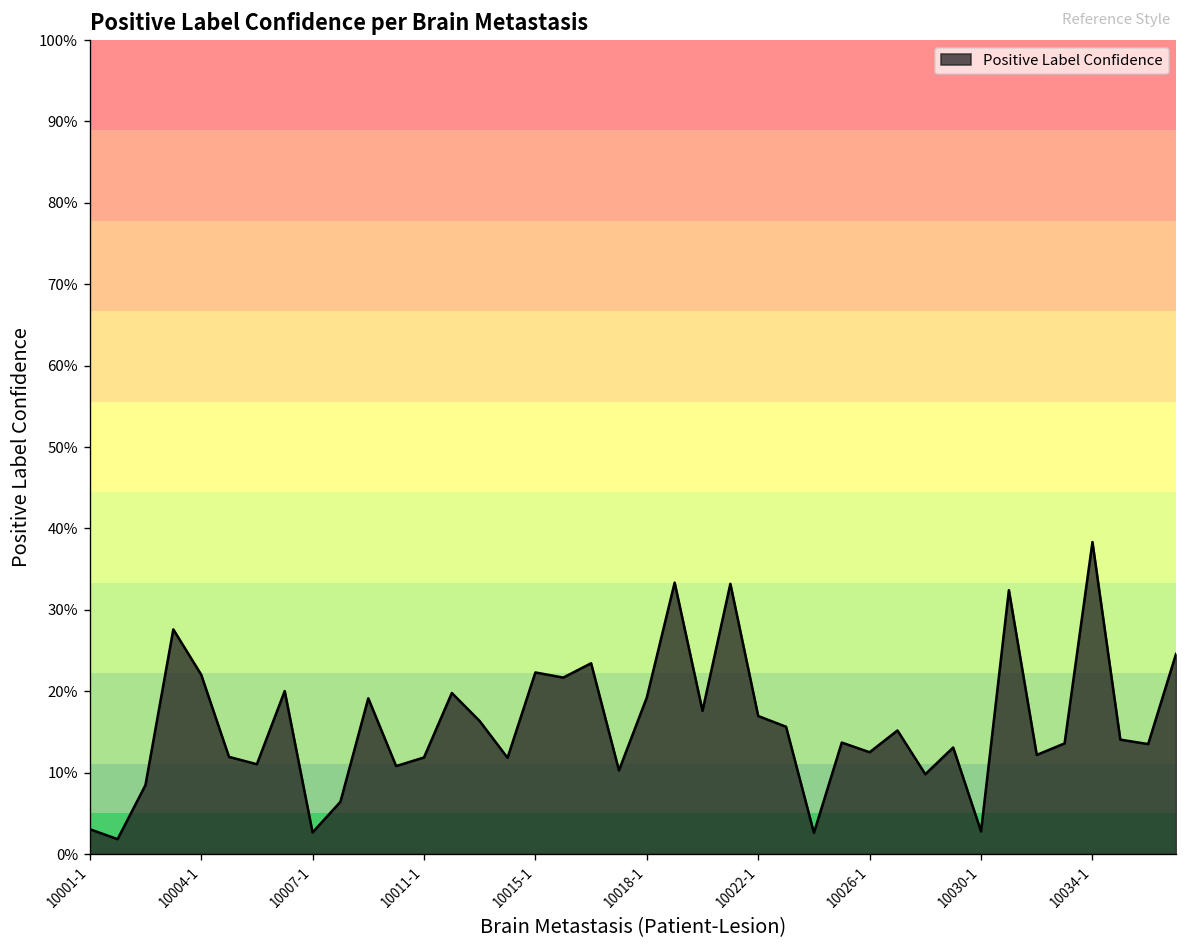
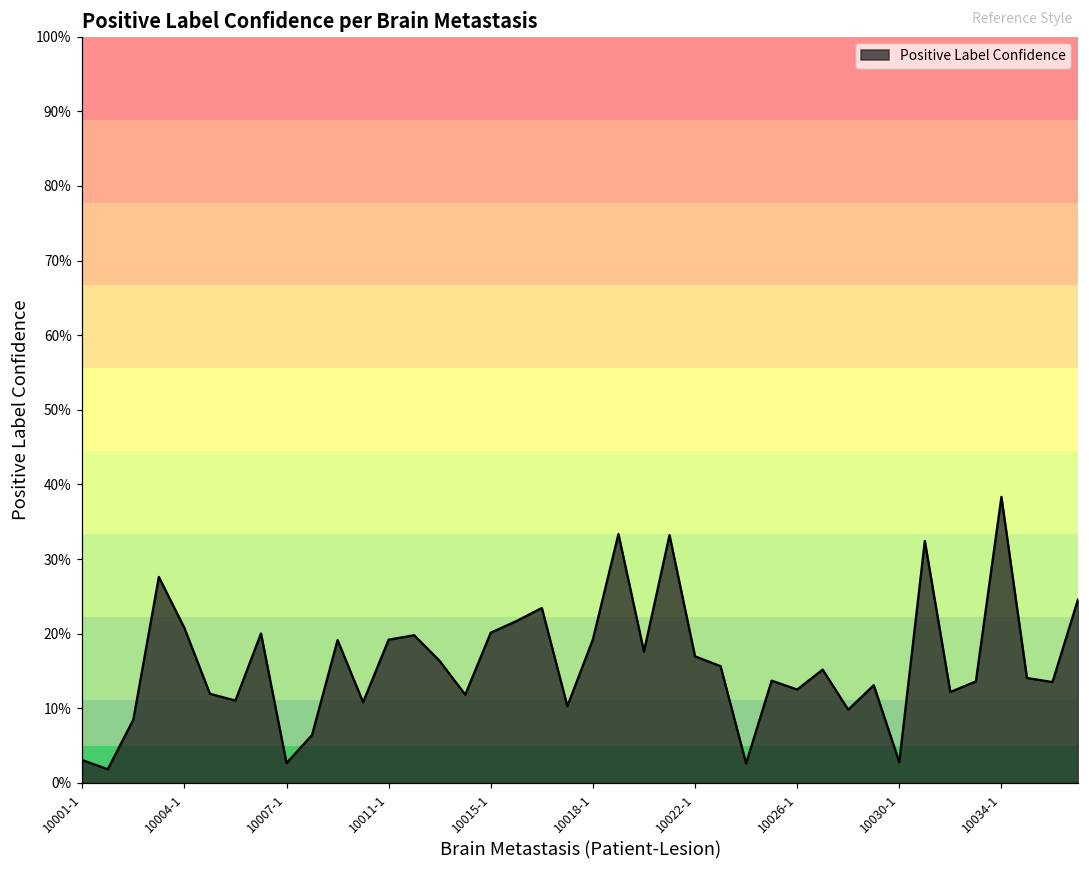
10004-1: 22% -> 21%
10011-1: 12% -> 19%
10015-1: 22% -> 20%
